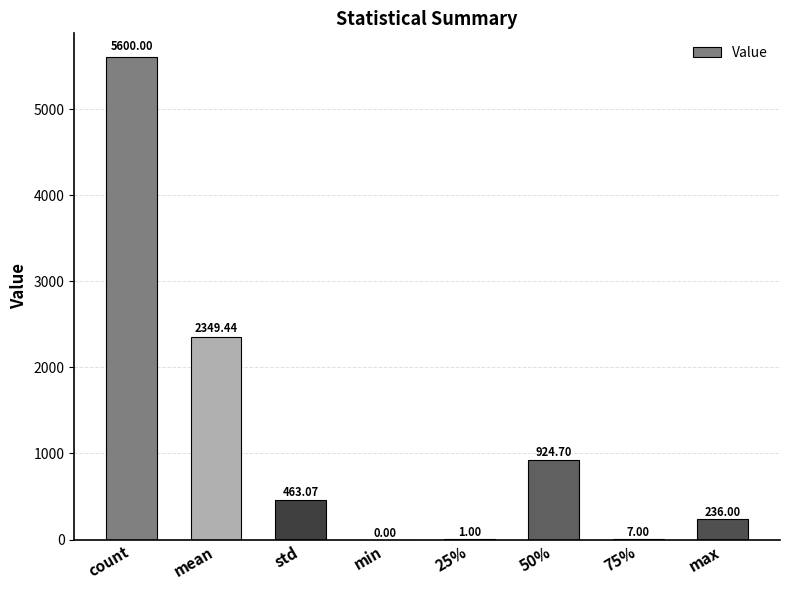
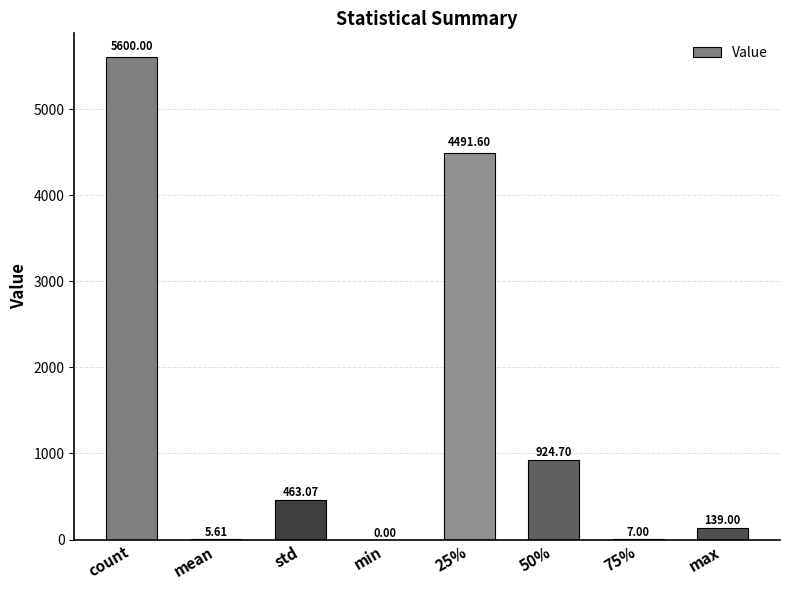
mean: 2349.44 -> 5.61
25%: 1.00 -> 4491.60
max: 236.00 -> 139.00
